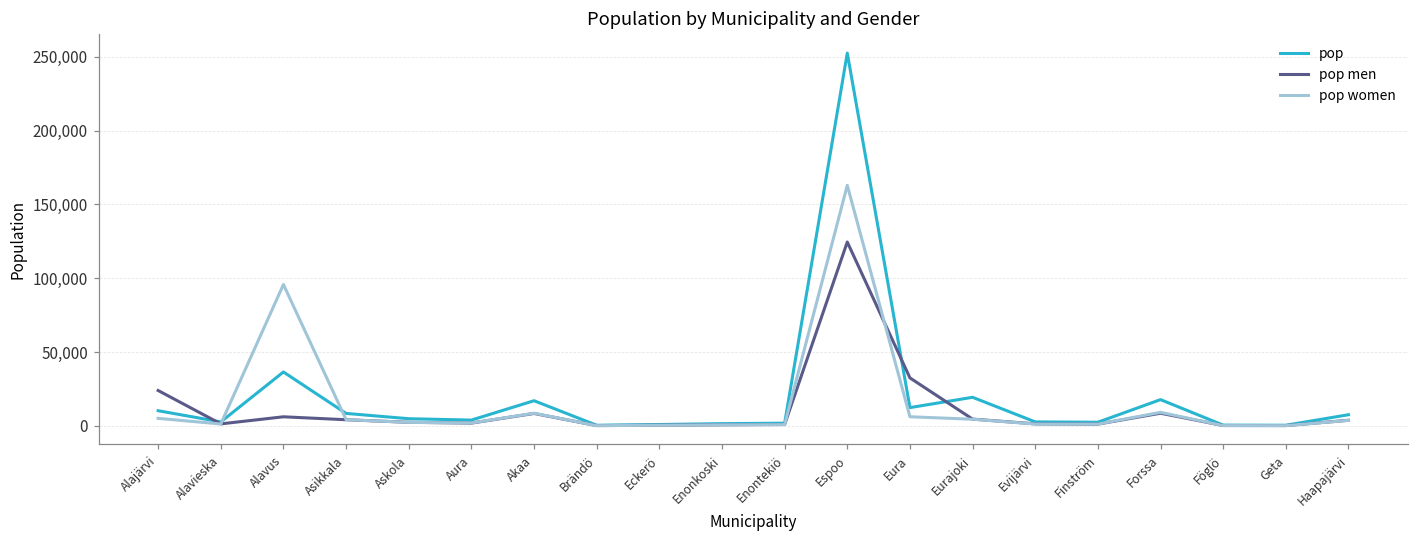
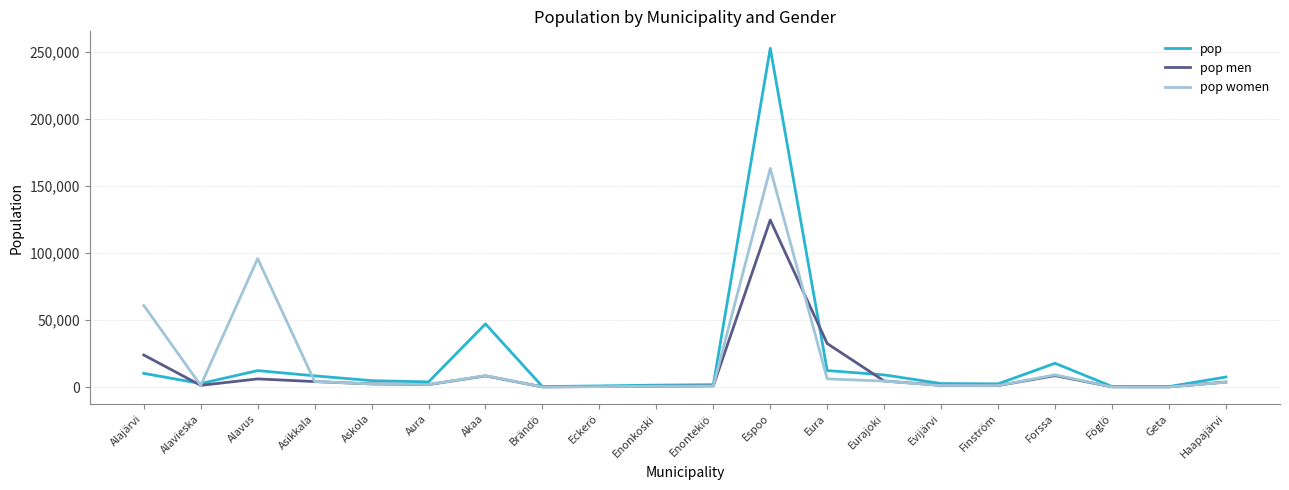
pop women, Alajärvi: 5,000 -> 61,000
pop, Alavus: 37,000 -> 12,000
pop, Akaa: 17,000 -> 47,000
pop, Eurajoki: 19,000 -> 9,000
